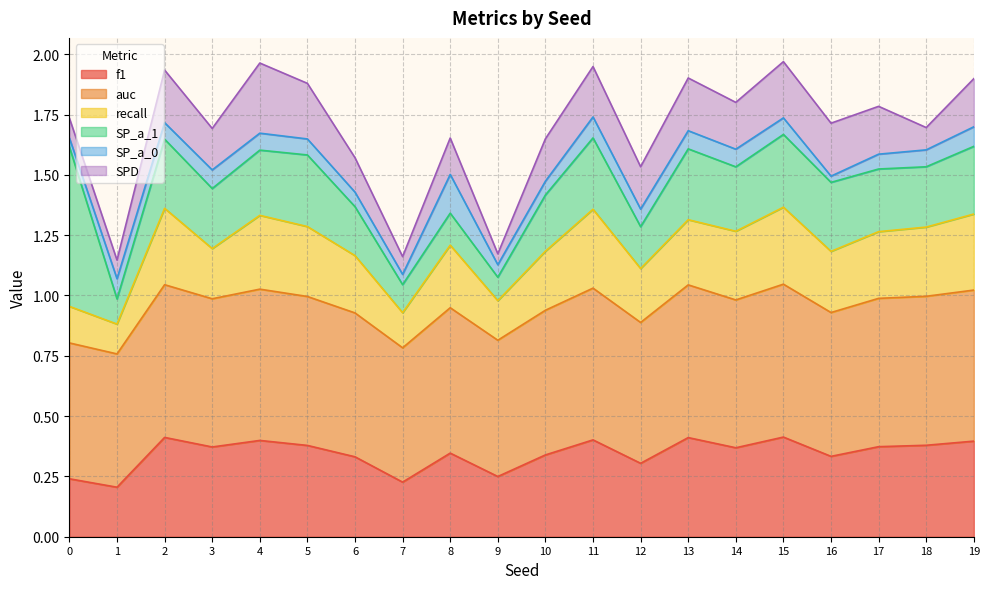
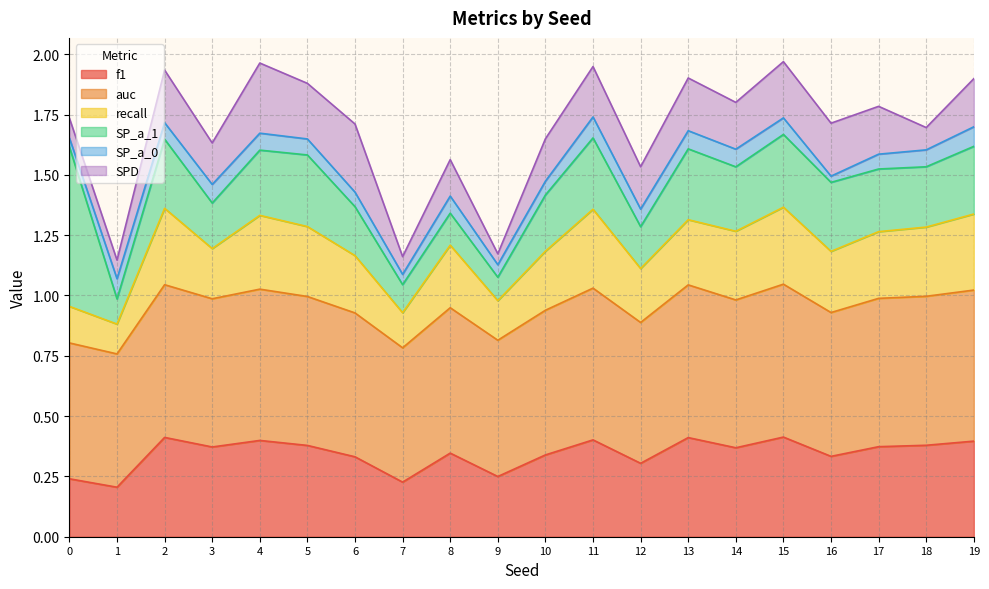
SP_a_1, 3: 0.25 -> 0.19
SPD, 6: 0.14 -> 0.28
SP_a_0, 8: 0.16 -> 0.07
